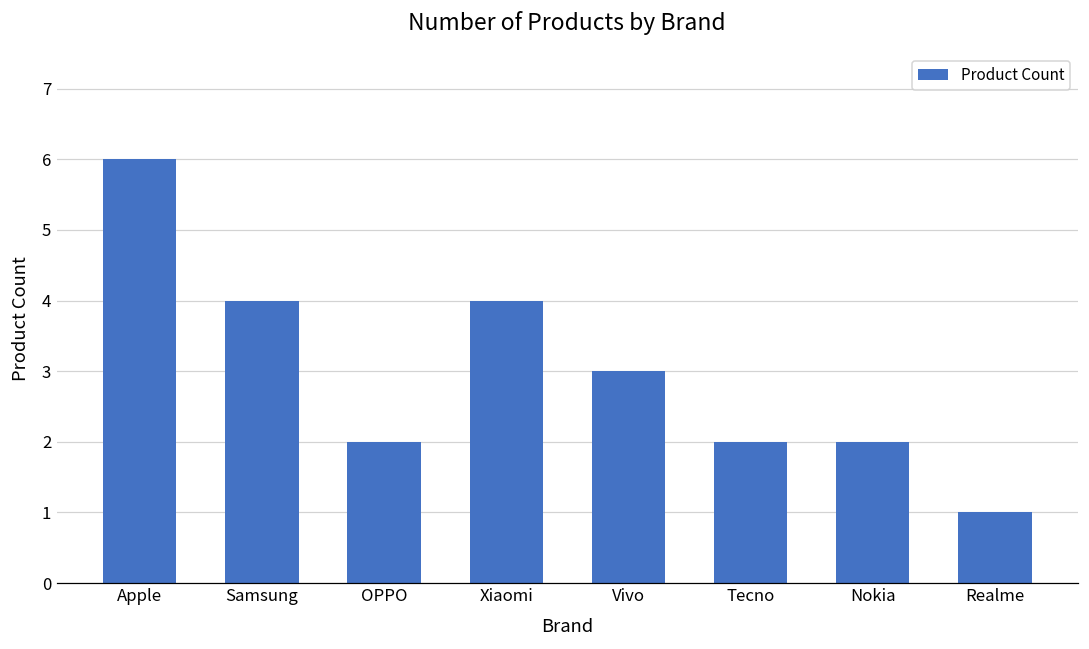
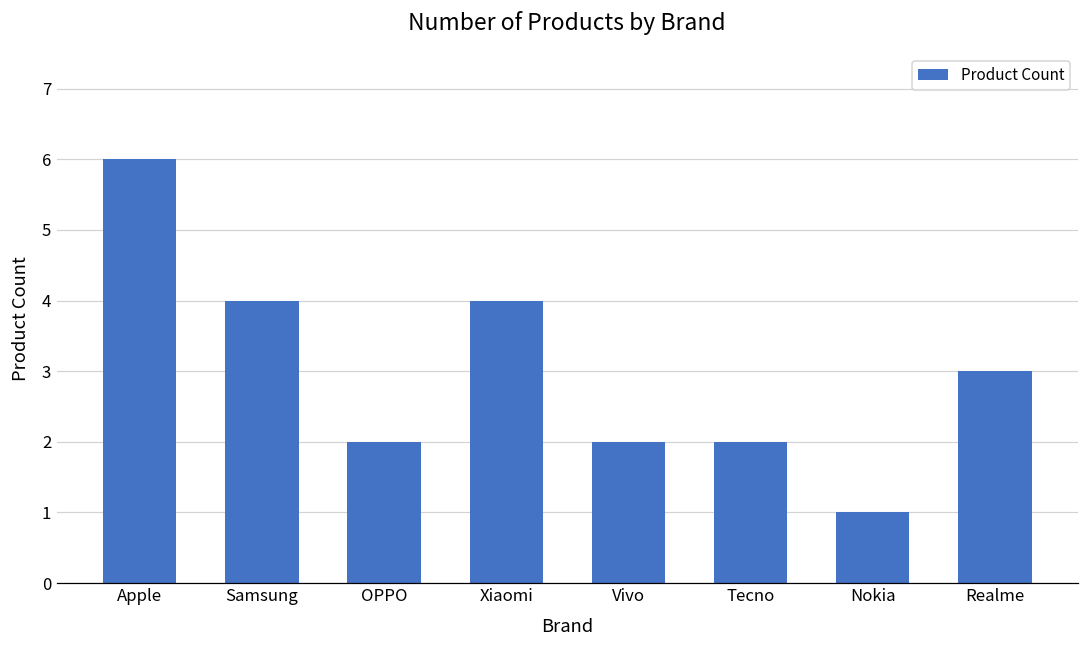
Vivo: 3 -> 2
Nokia: 2 -> 1
Realme: 1 -> 3
